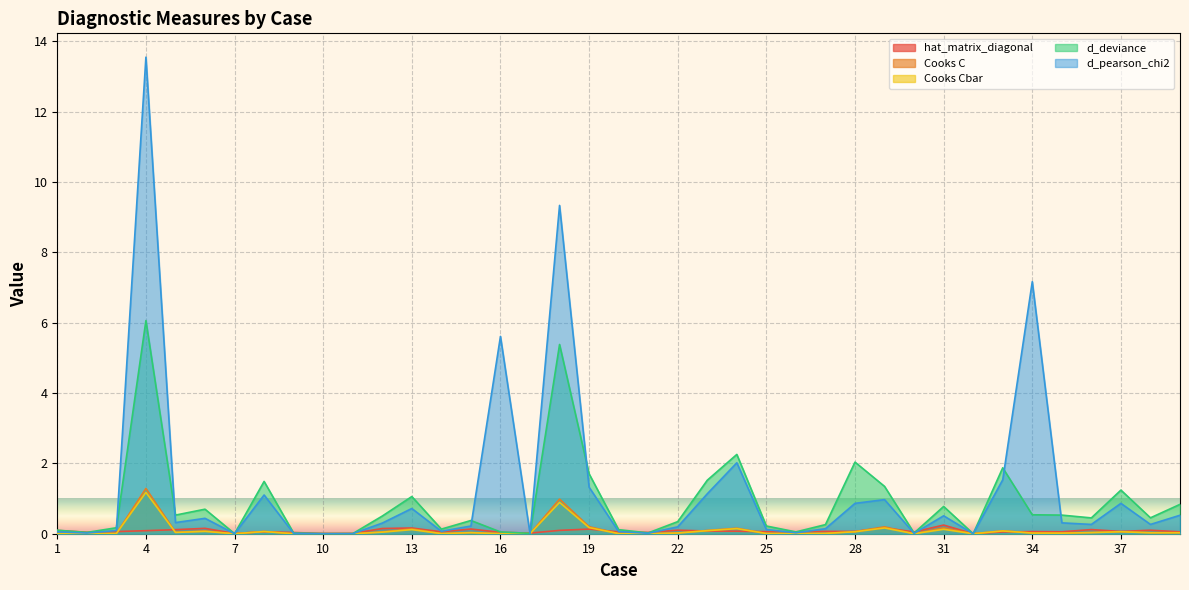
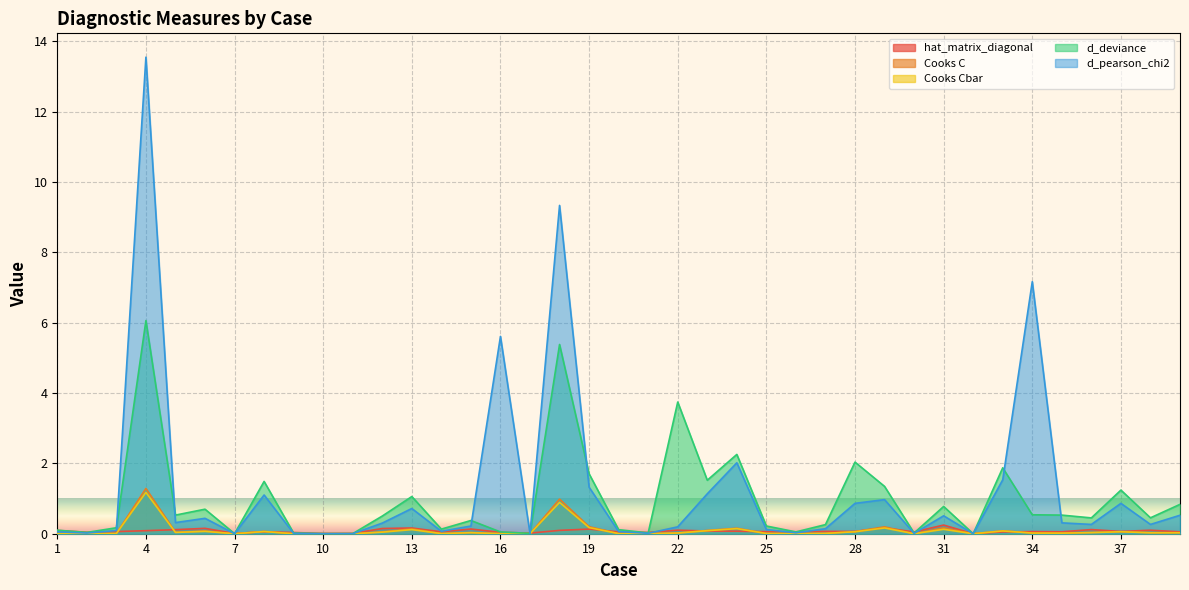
d_deviance, 22: 0.3 -> 3.7
